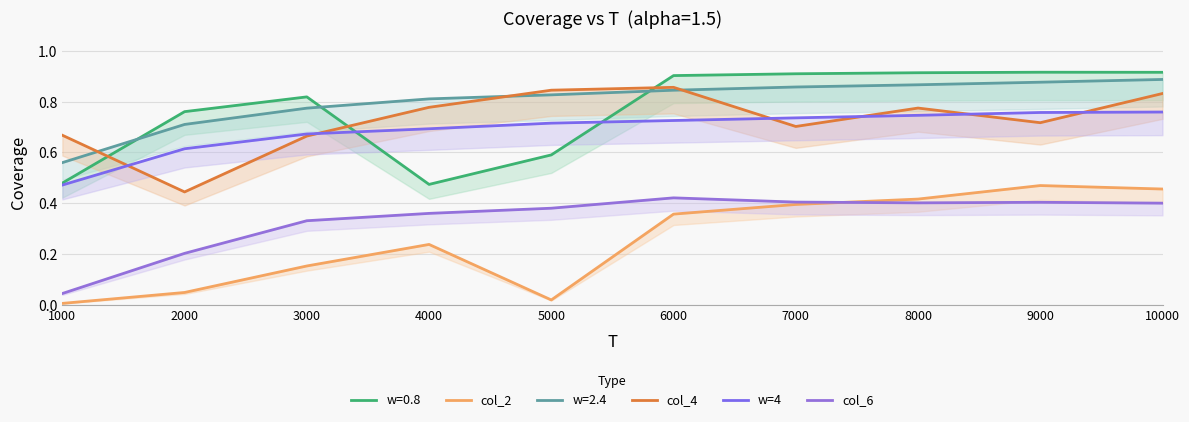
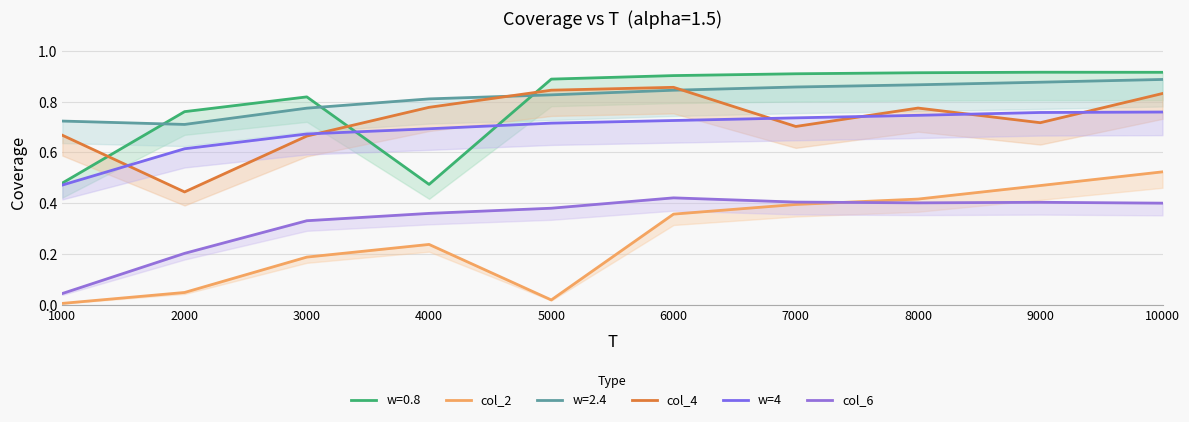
w=2.4, 1000: 0.56 -> 0.72
col_2, 3000: 0.15 -> 0.19
w=0.8, 5000: 0.59 -> 0.89
col_2, 10000: 0.46 -> 0.52
